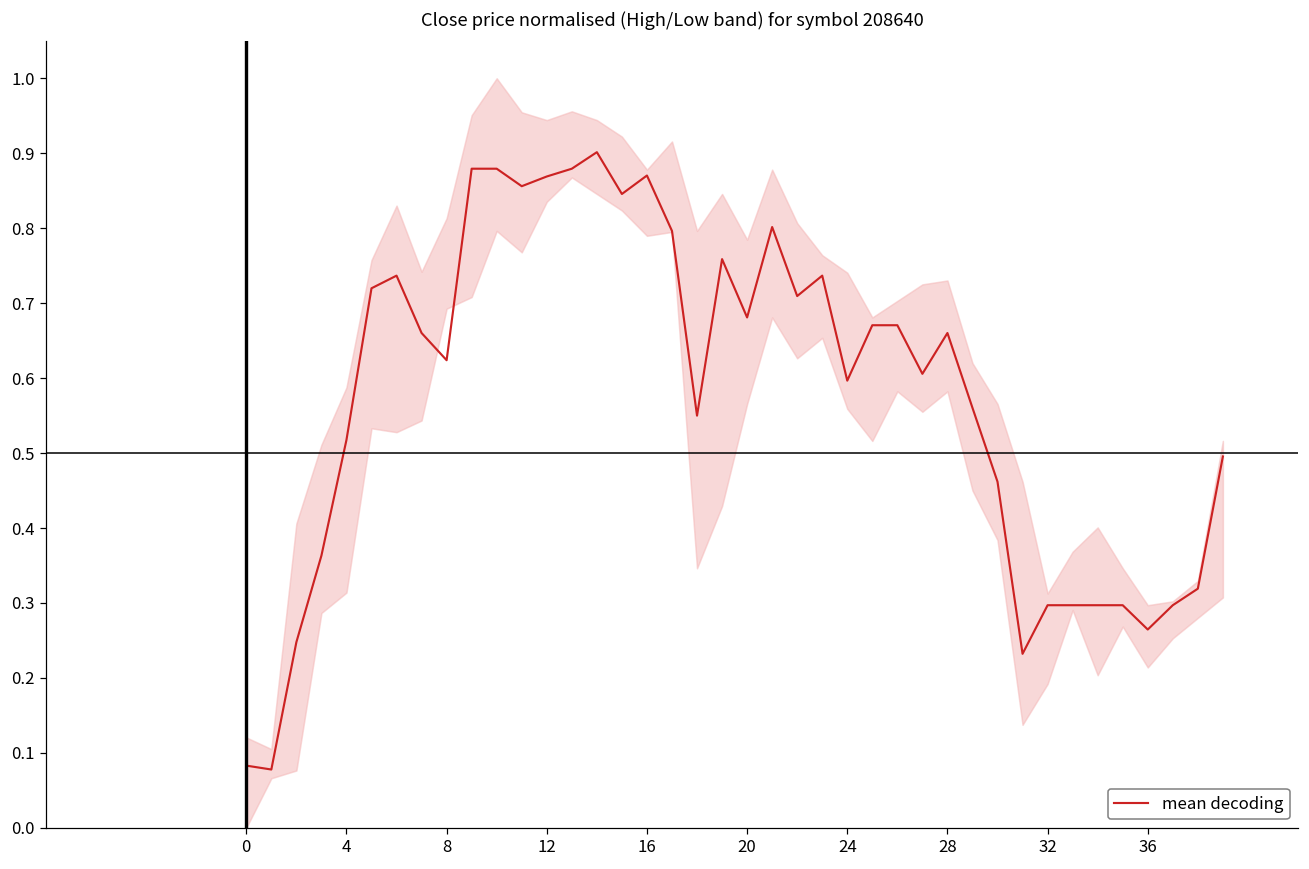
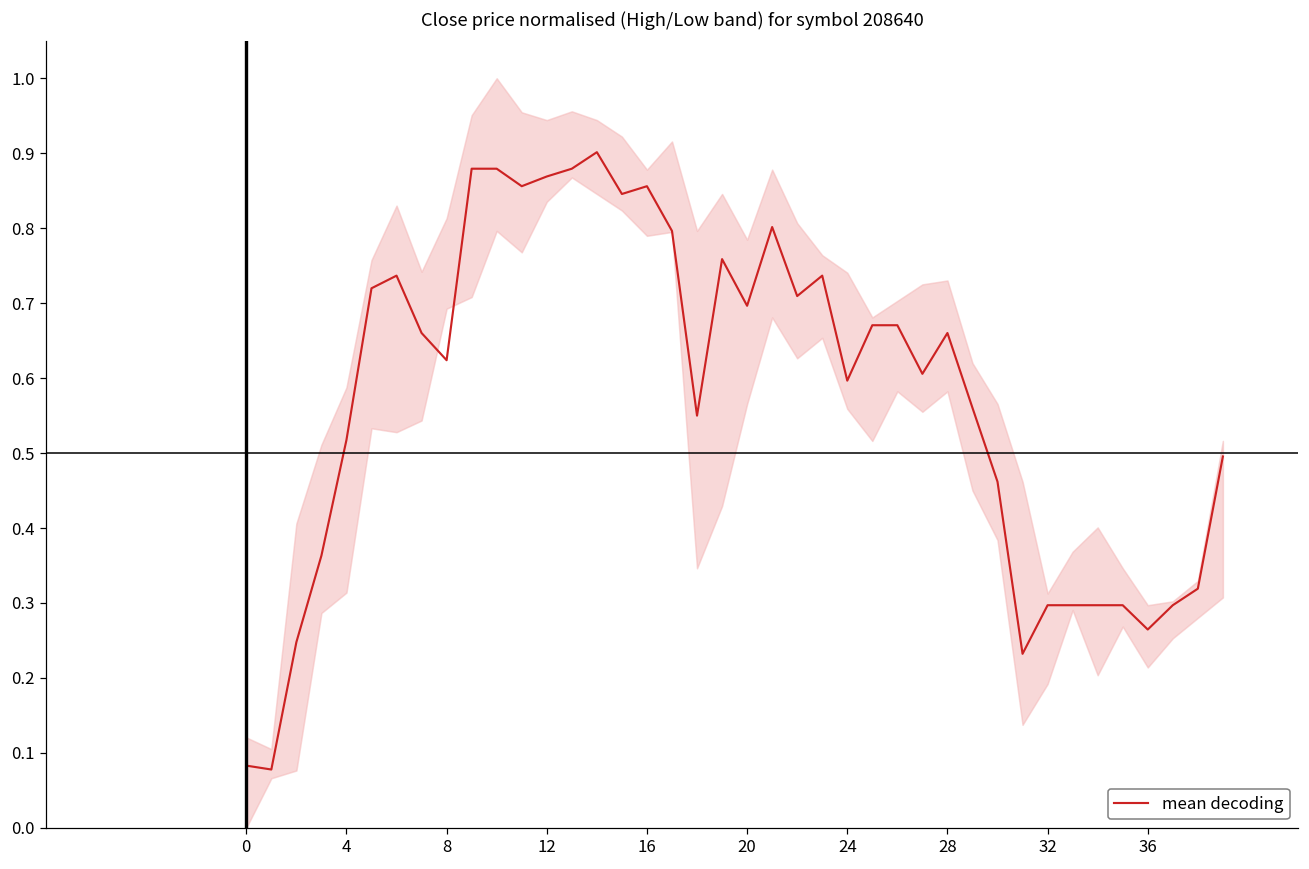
mean decoding, 16: 0.87 -> 0.86
mean decoding, 20: 0.68 -> 0.70
